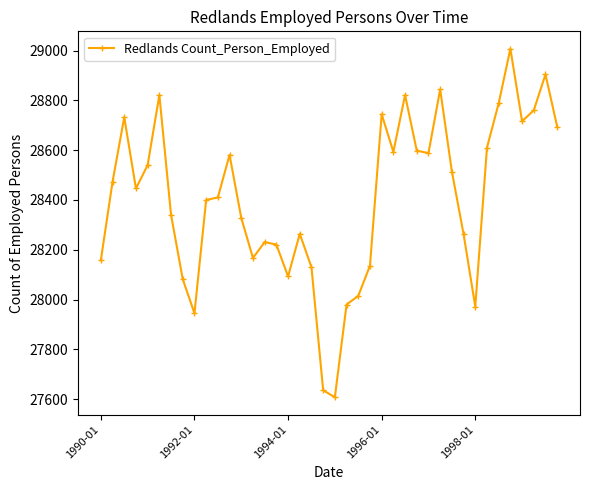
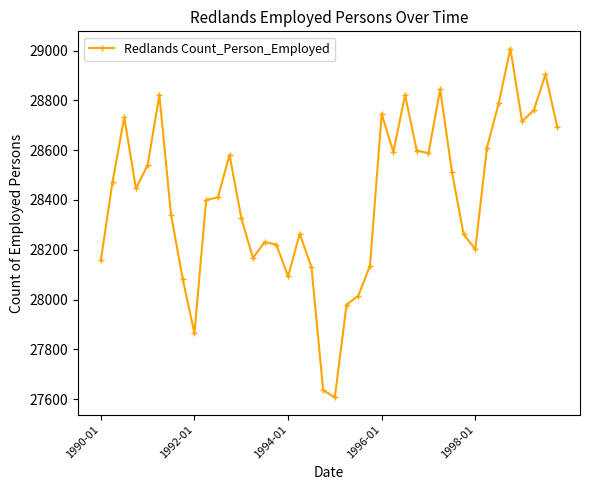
1992-01: 27950 -> 27870
1998-01: 27970 -> 28200
